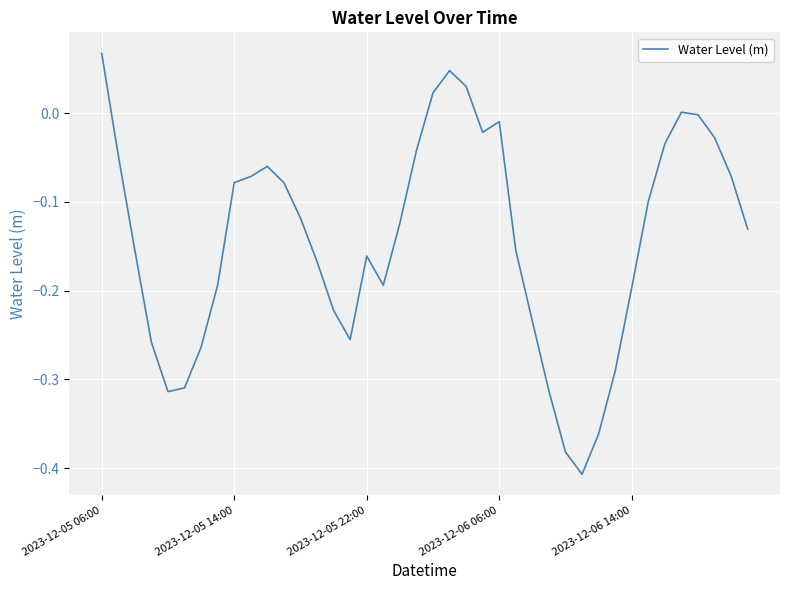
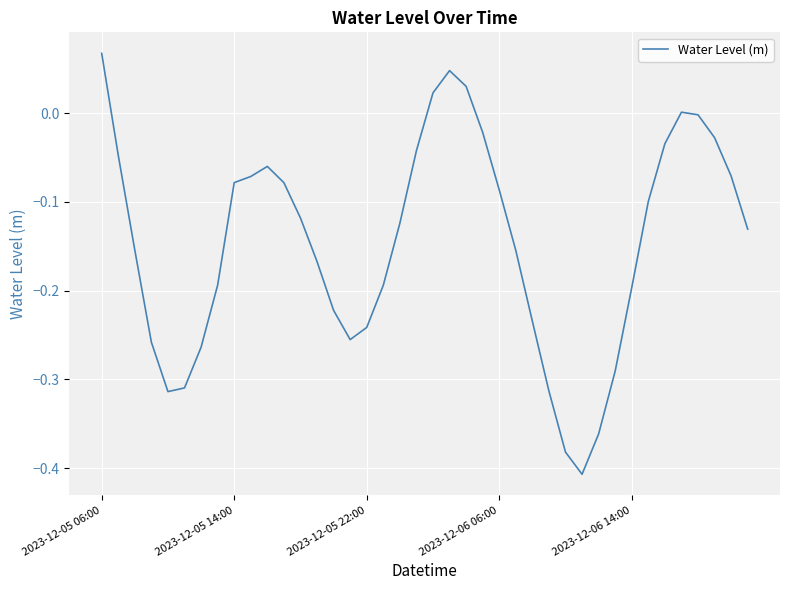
2023-12-05 22:00: -0.16 -> -0.24
2023-12-06 06:00: -0.01 -> -0.09
